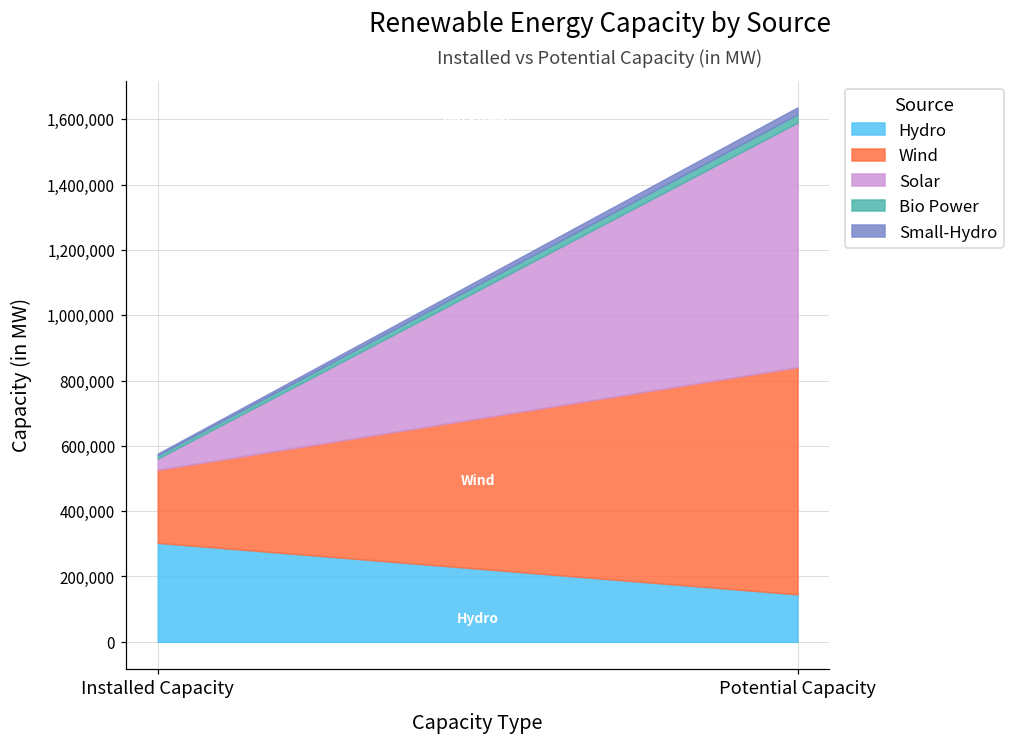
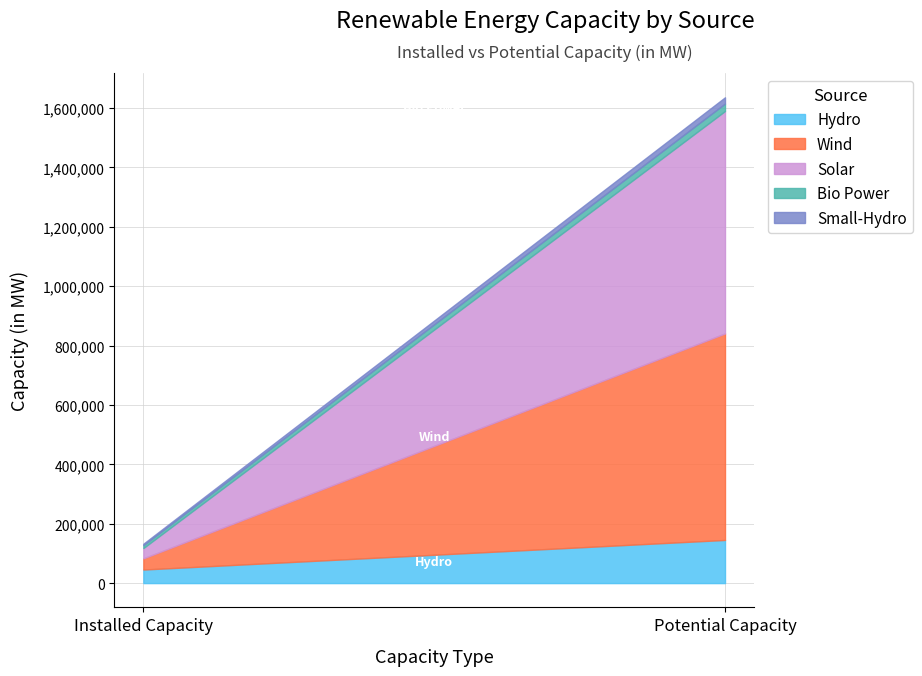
Hydro, Installed Capacity: 300,000 -> 50,000
Wind, Installed Capacity: 220,000 -> 40,000
